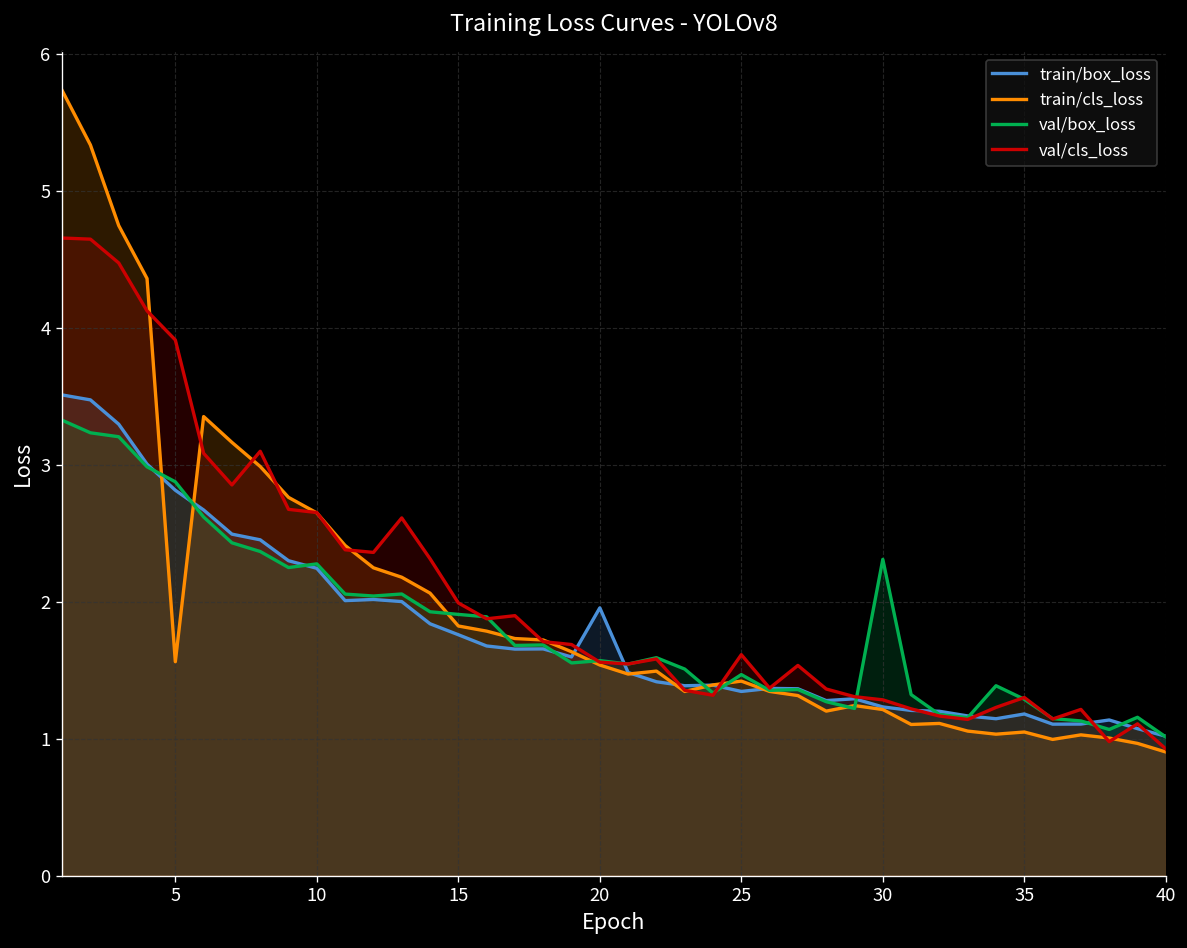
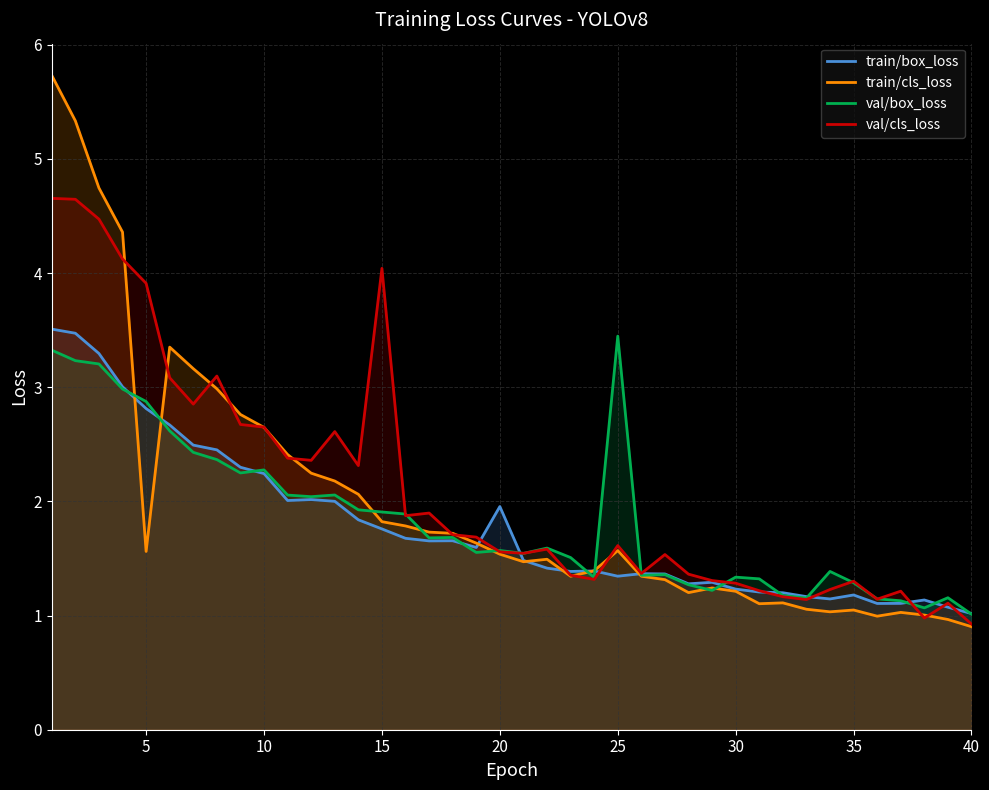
val/cls_loss, 15: 1.99 -> 4.04
train/cls_loss, 25: 1.42 -> 1.57
val/box_loss, 25: 1.47 -> 3.45
val/box_loss, 30: 2.31 -> 1.34
